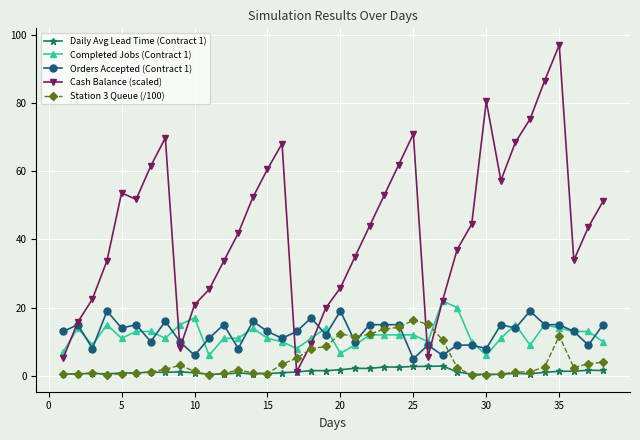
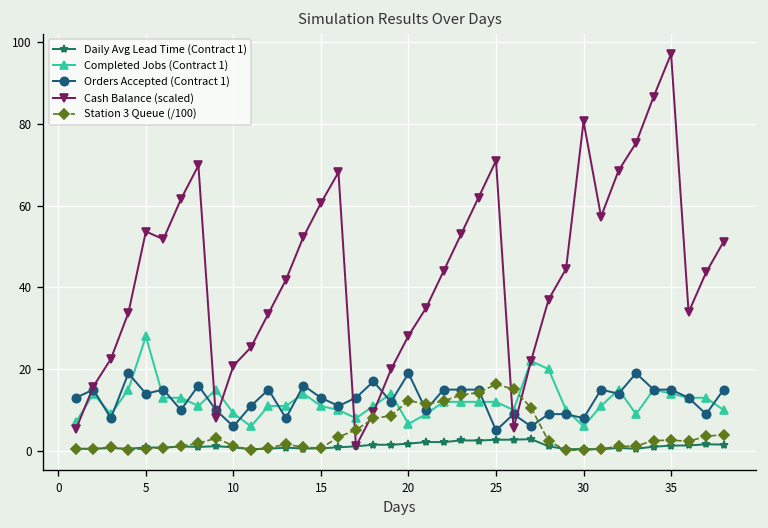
Completed Jobs (Contract 1), 5: 11 -> 28
Completed Jobs (Contract 1), 10: 17 -> 9
Cash Balance (scaled), 20: 26 -> 28
Station 3 Queue (/100), 35: 12 -> 3
